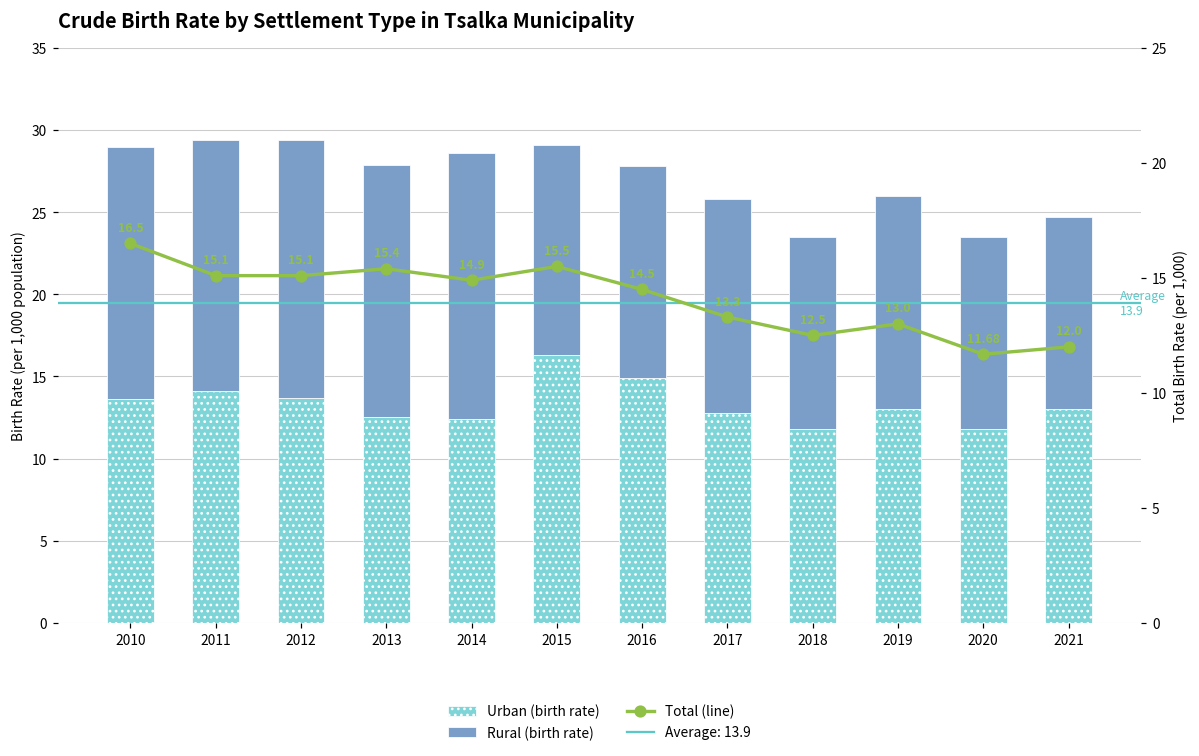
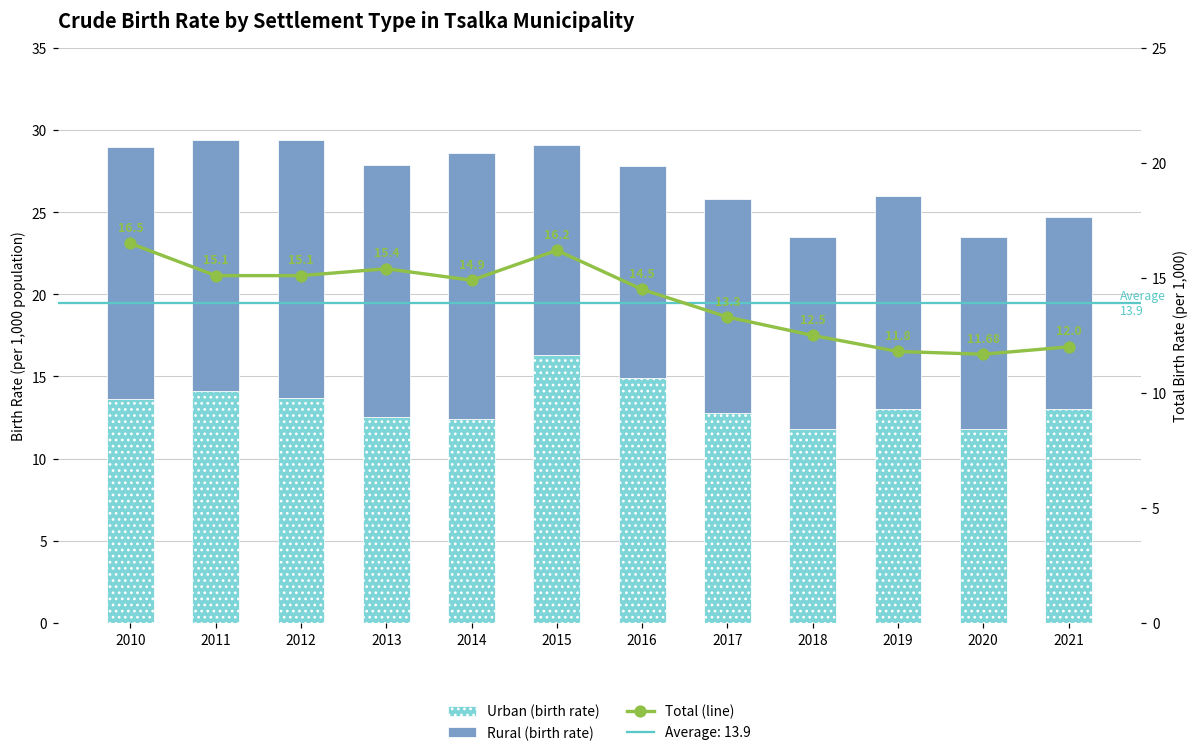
Total (line), 2015: 15.5 -> 16.2
Total (line), 2019: 13.0 -> 11.8
